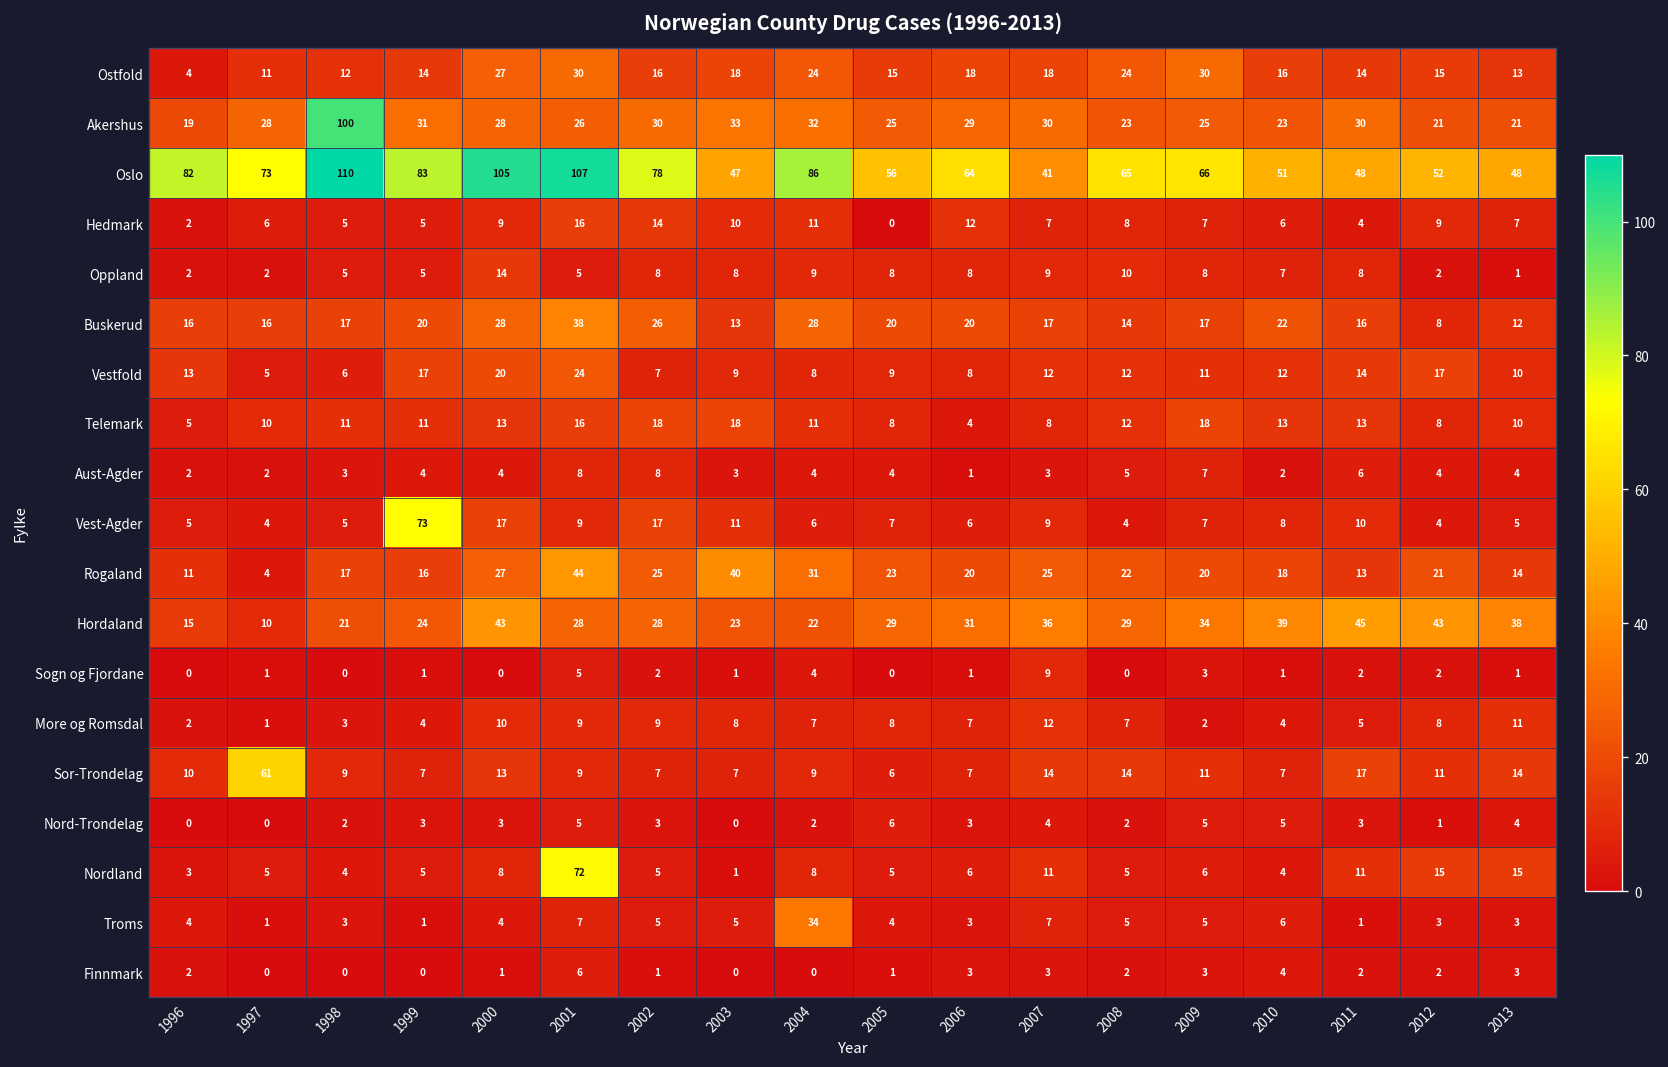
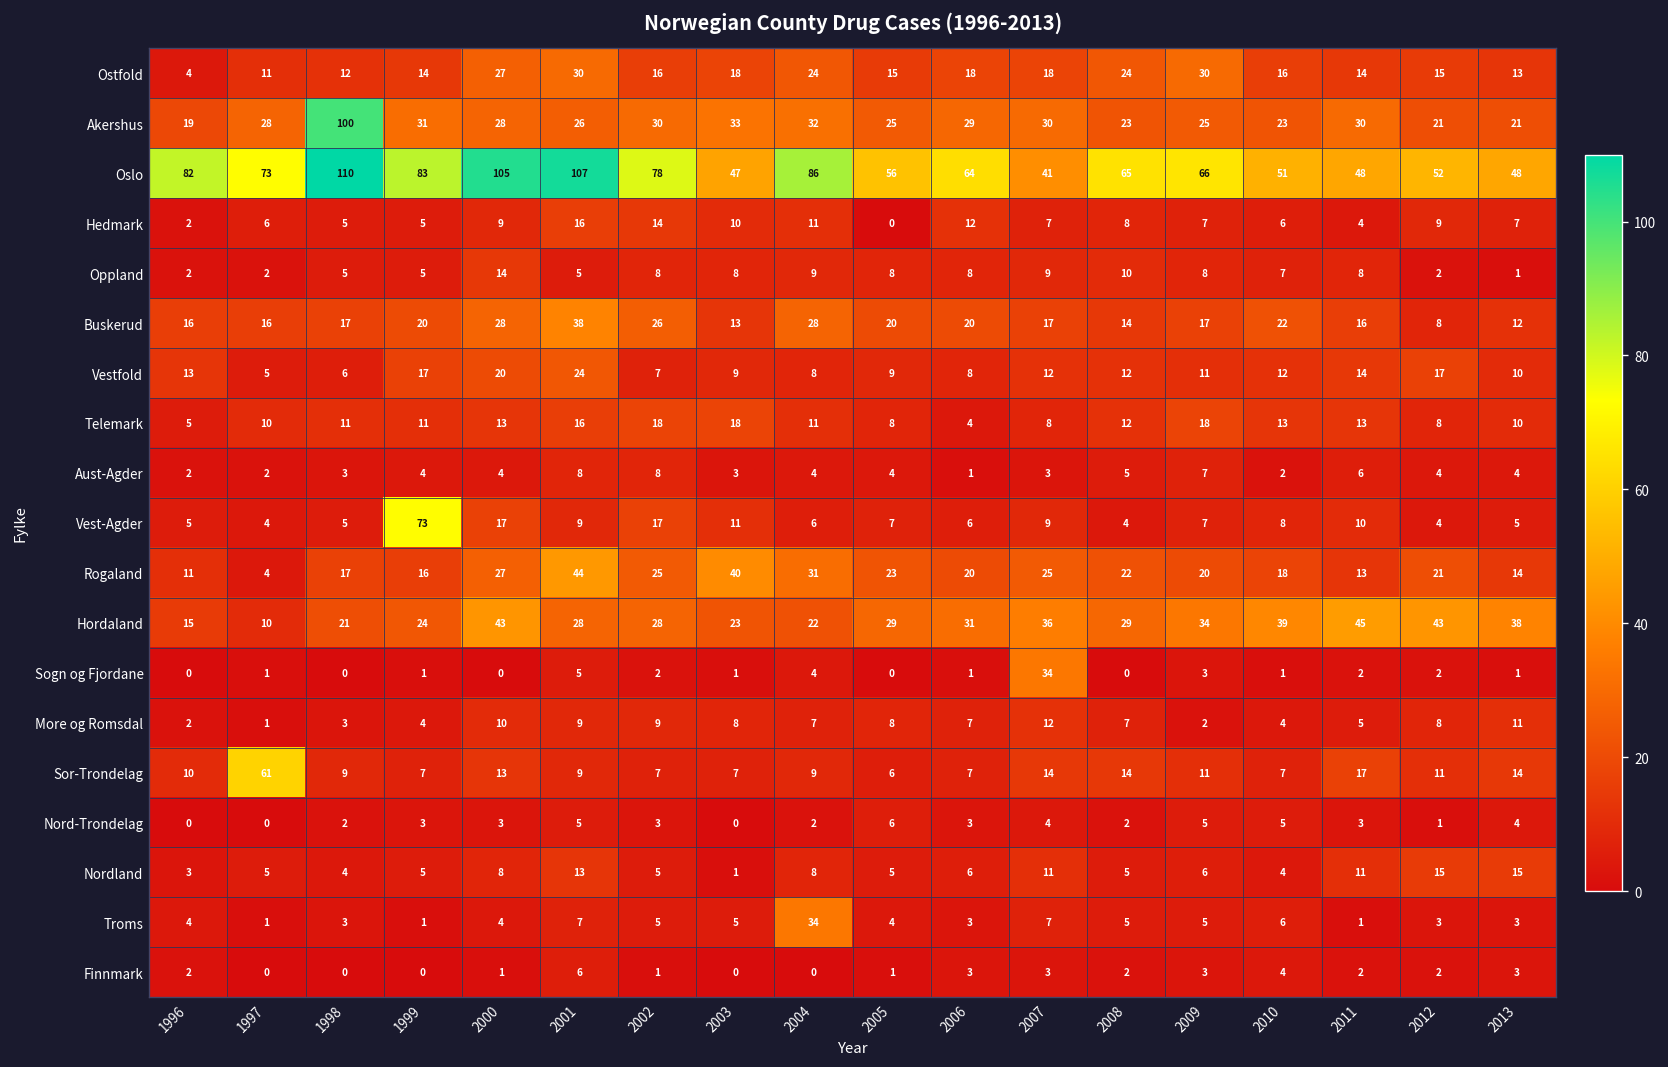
Sogn og Fjordane, 2007: 9 -> 34
Nordland, 2001: 72 -> 13
